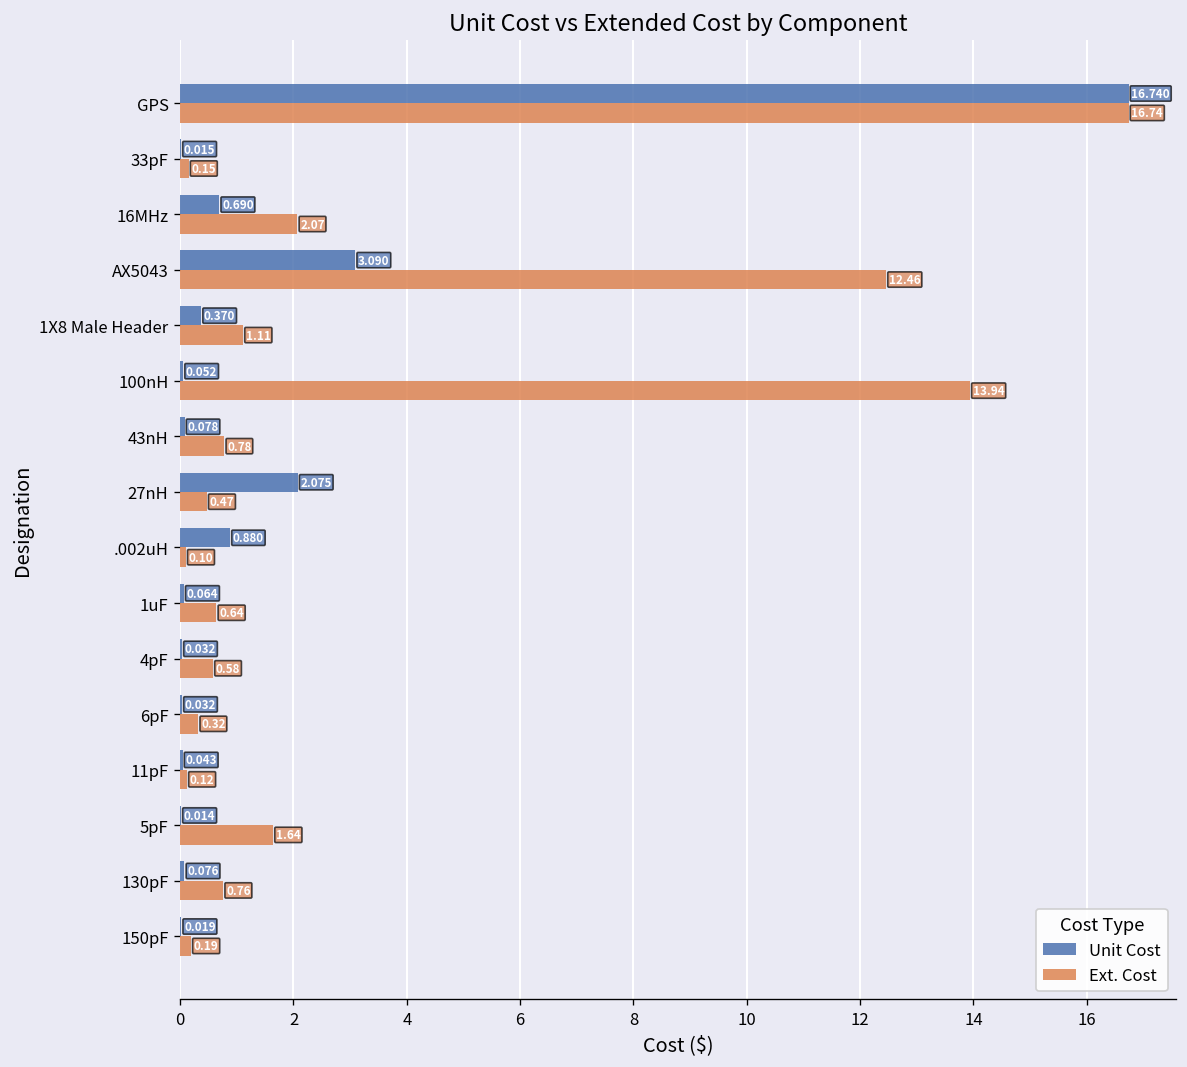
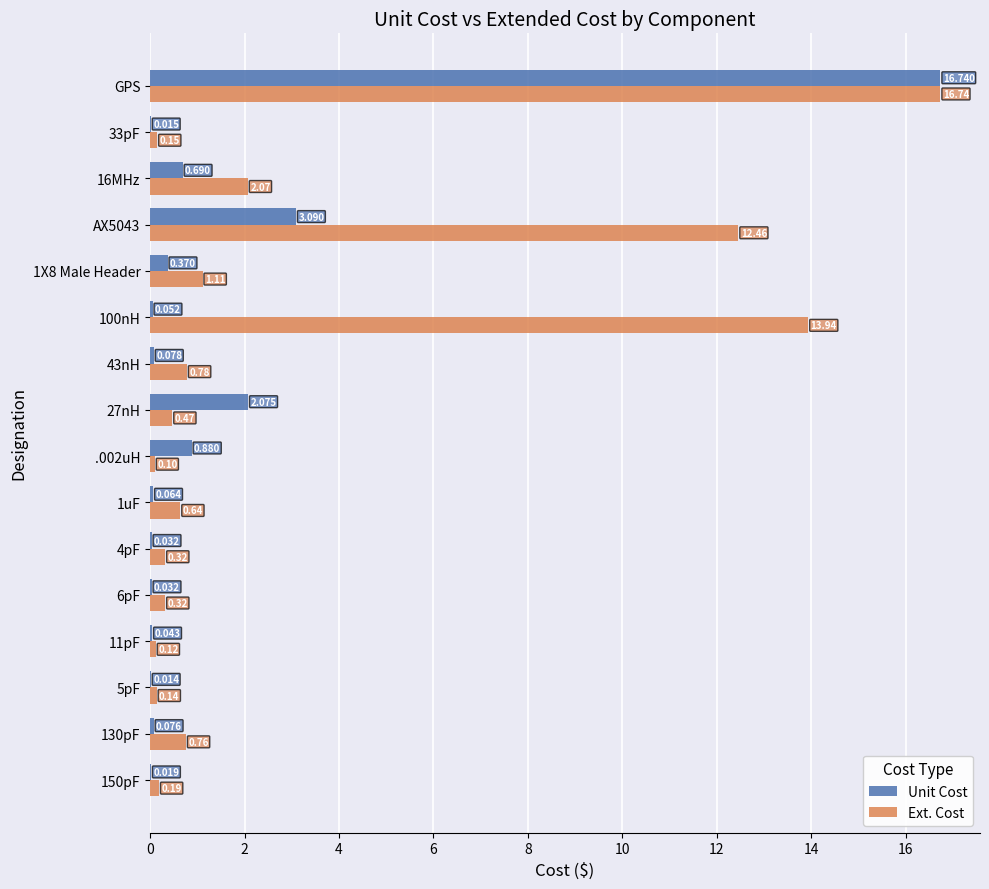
Ext. Cost, 4pF: 0.58 -> 0.32
Ext. Cost, 5pF: 1.64 -> 0.14
